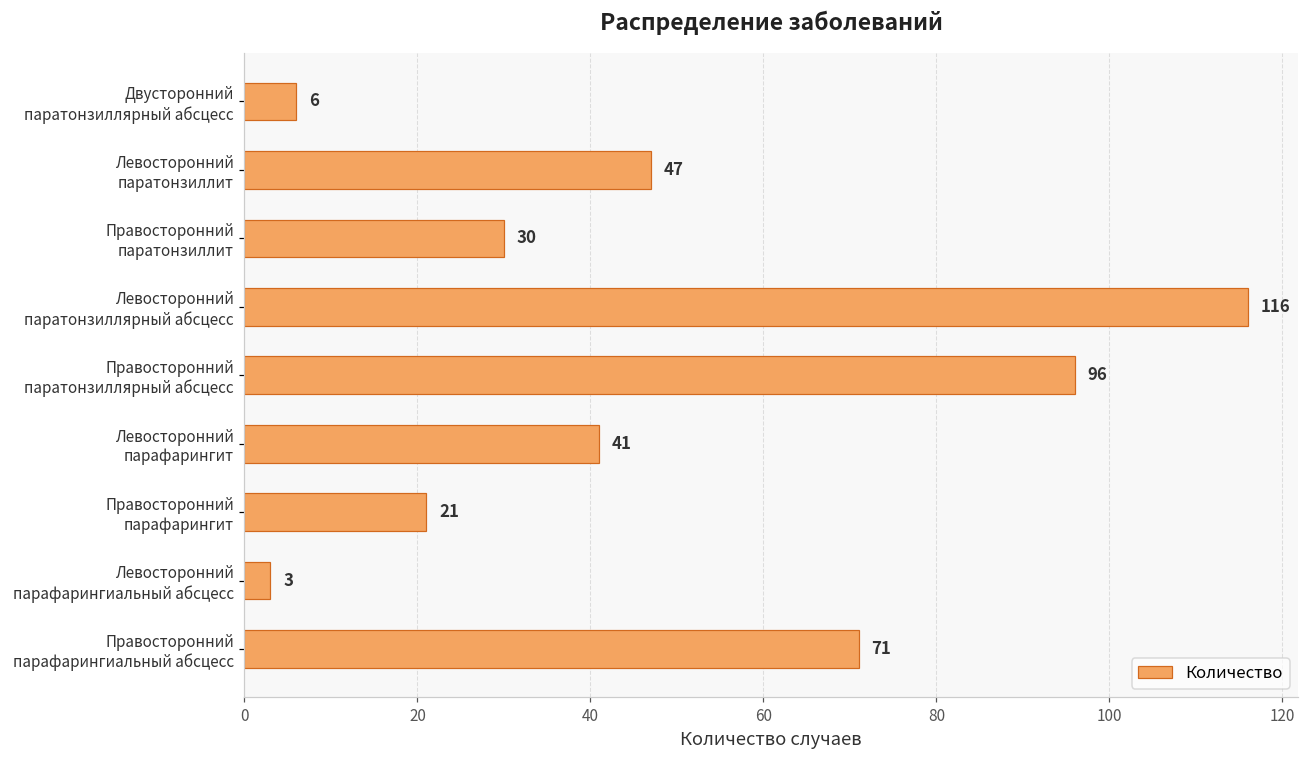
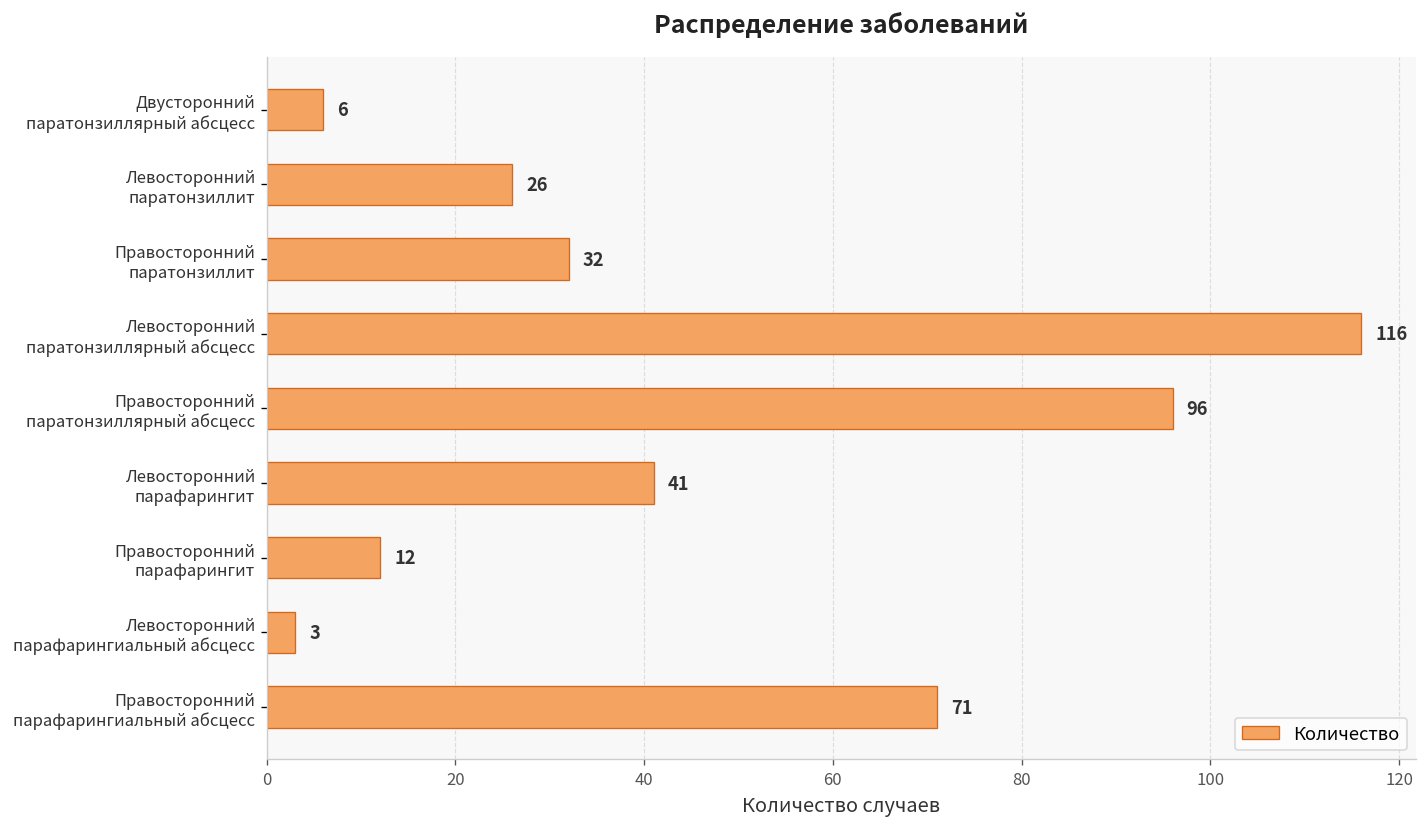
Левосторонний паратонзиллит: 47 -> 26
Правосторонний паратонзиллит: 30 -> 32
Правосторонний парафарингит: 21 -> 12
